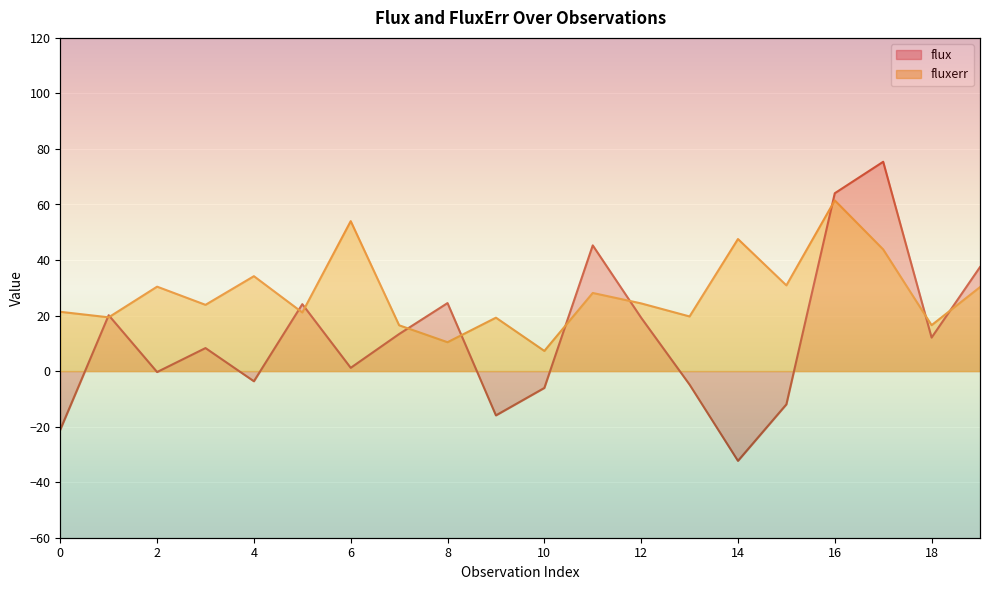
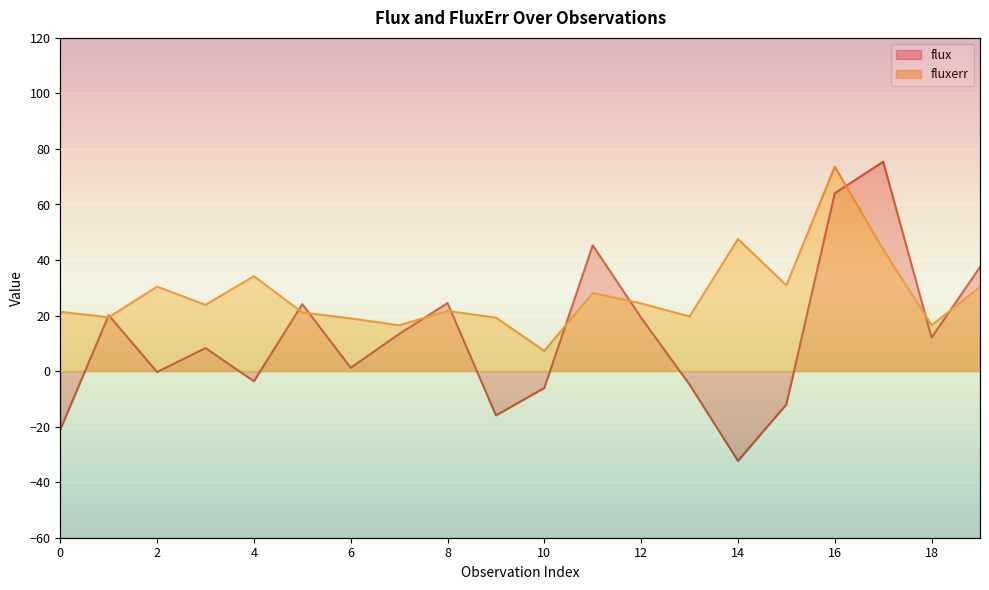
fluxerr, 6: 54 -> 19
fluxerr, 8: 10 -> 22
fluxerr, 16: 61 -> 74
